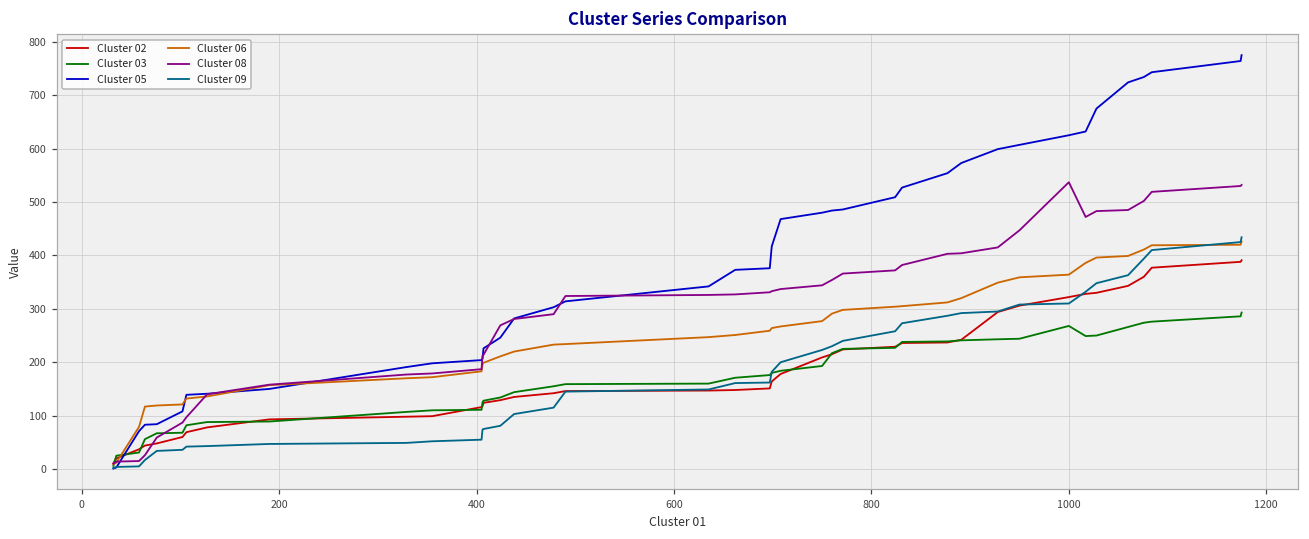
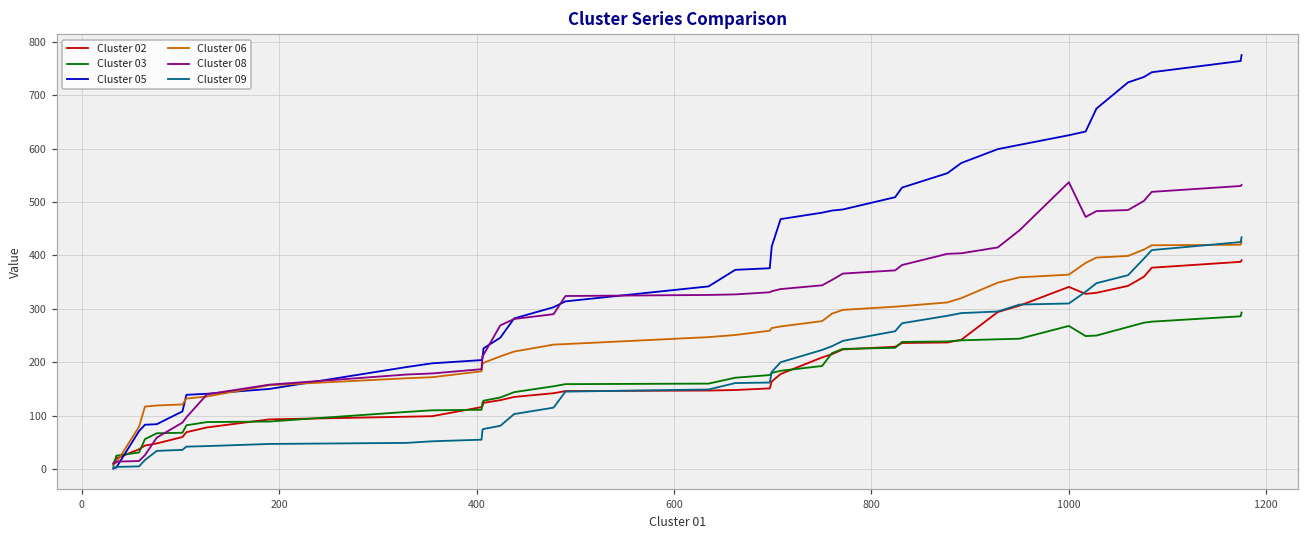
Cluster 02, 1000: 320 -> 340
